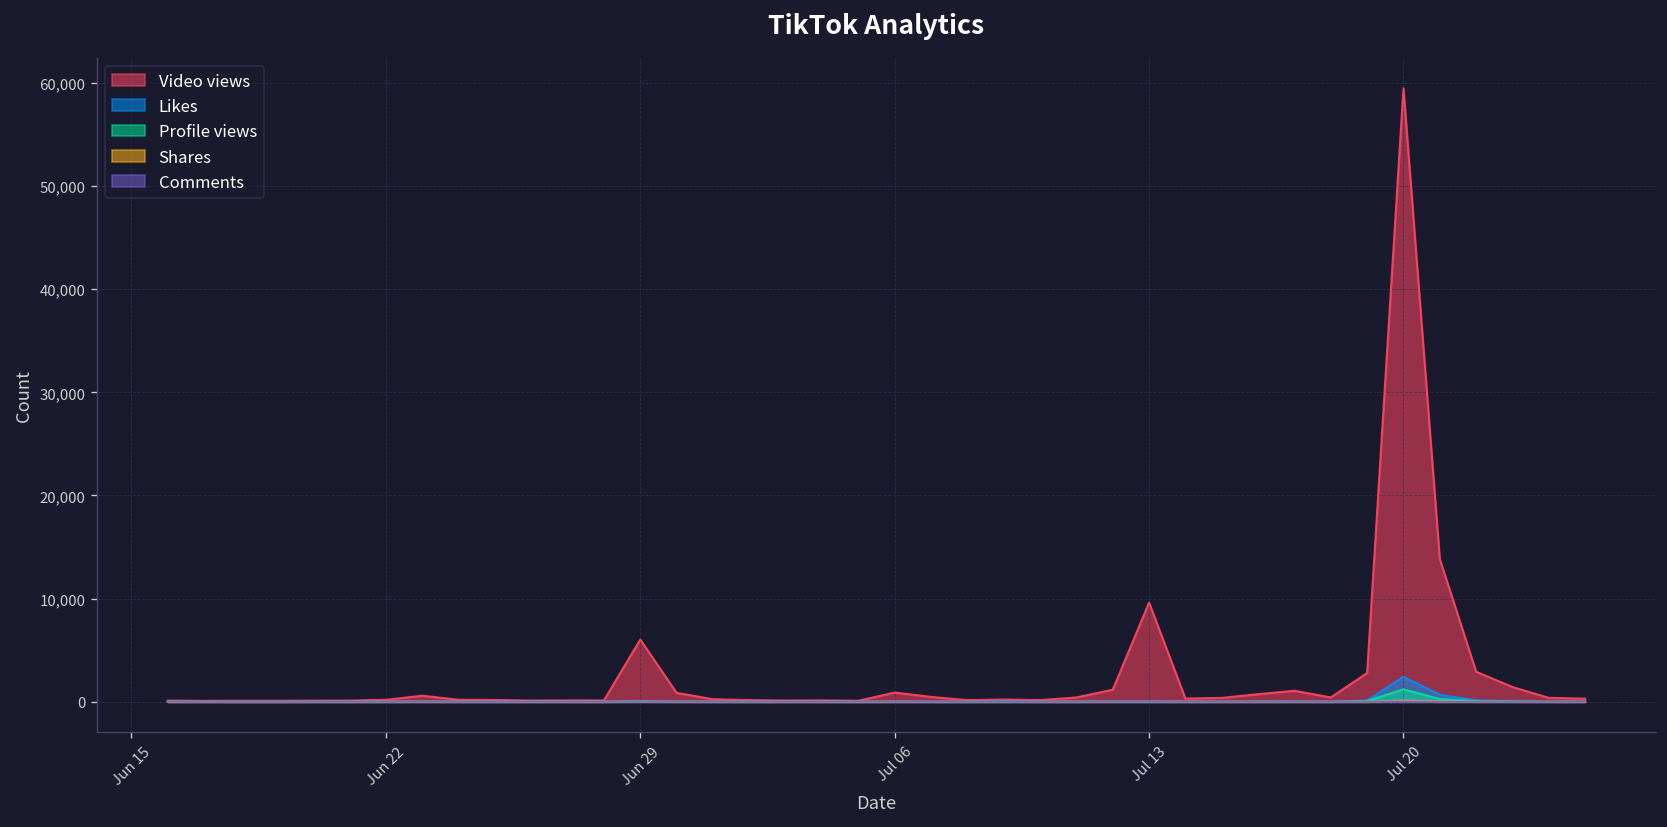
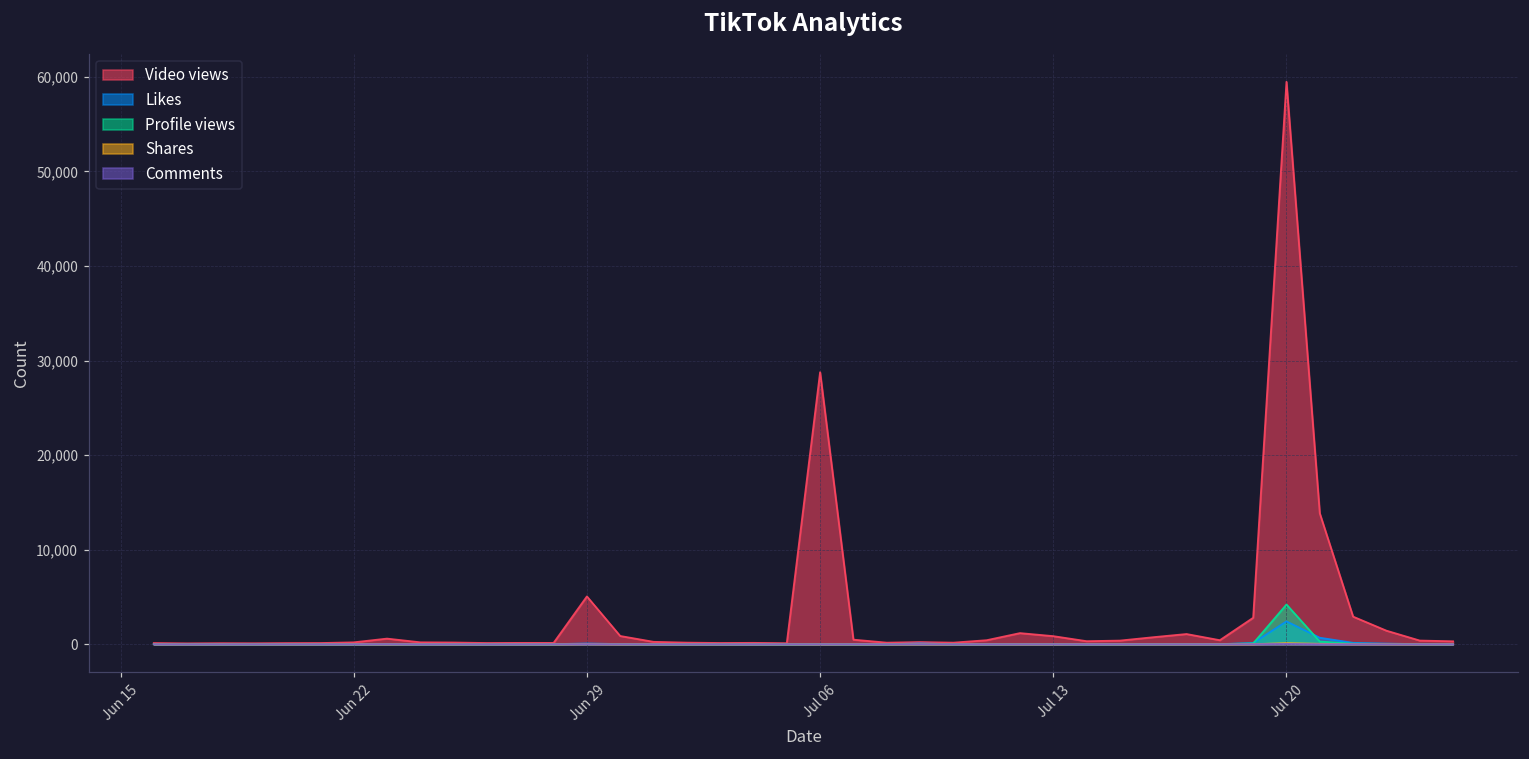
Video views, Jun 29: 6,000 -> 5,000
Video views, Jul 06: 1,000 -> 29,000
Video views, Jul 13: 10,000 -> 1,000
Profile views, Jul 20: 1,000 -> 4,000
